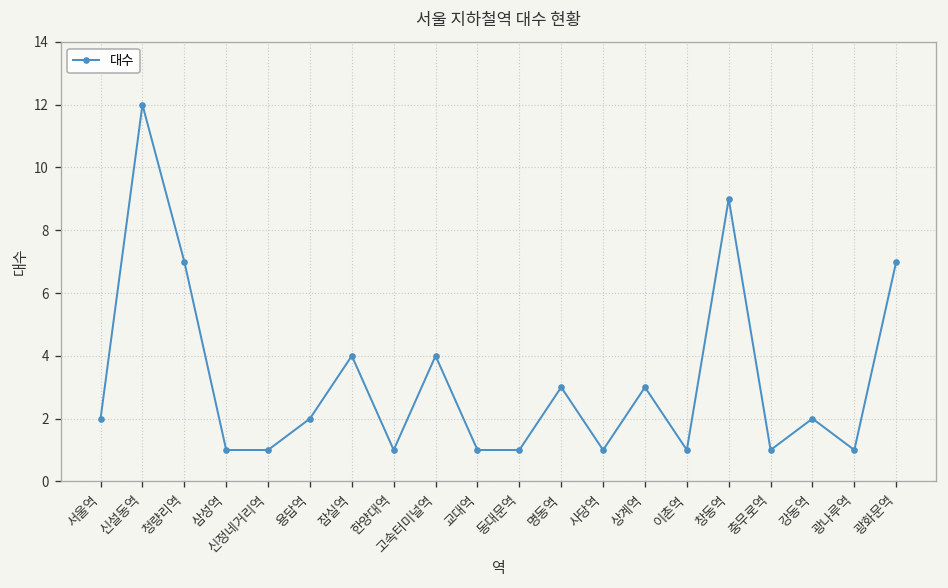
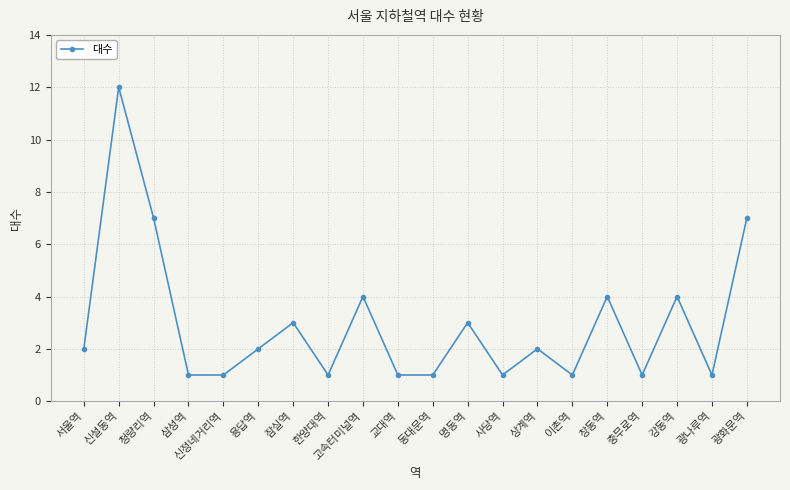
잠실역: 4 -> 3
상계역: 3 -> 2
창동역: 9 -> 4
강동역: 2 -> 4
